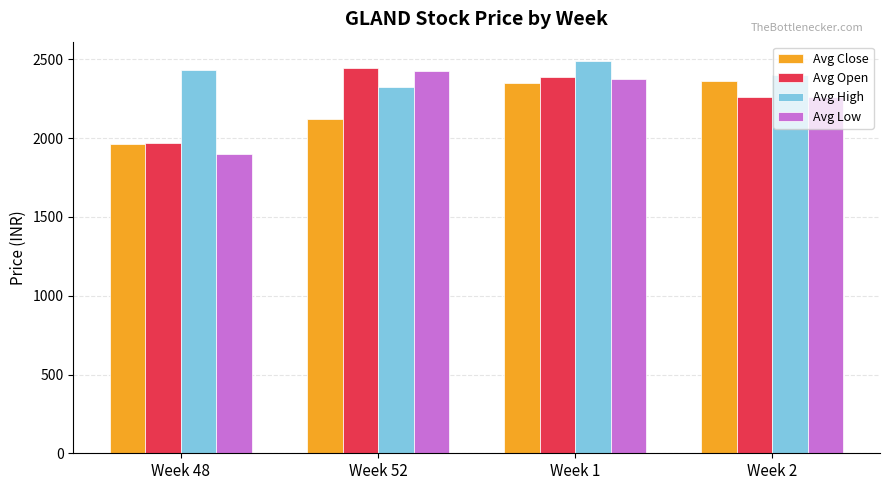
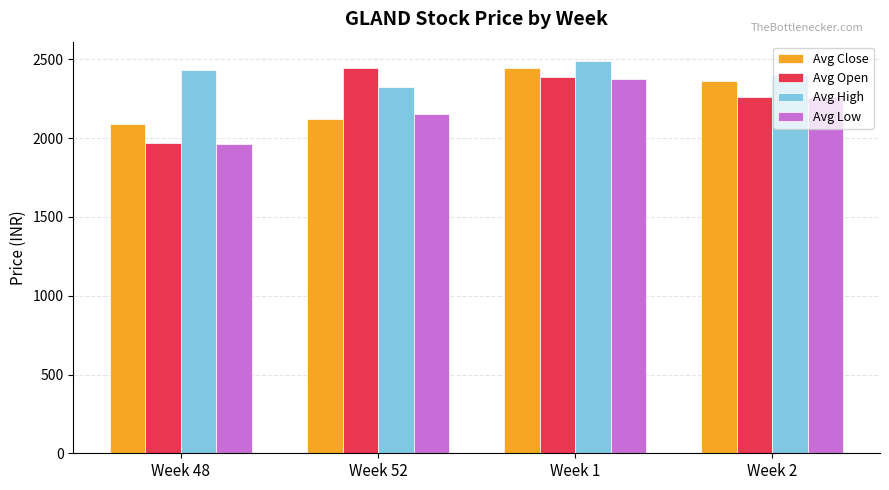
Avg Close, Week 48: 1960 -> 2090
Avg Low, Week 48: 1900 -> 1960
Avg Low, Week 52: 2430 -> 2150
Avg Close, Week 1: 2350 -> 2450
